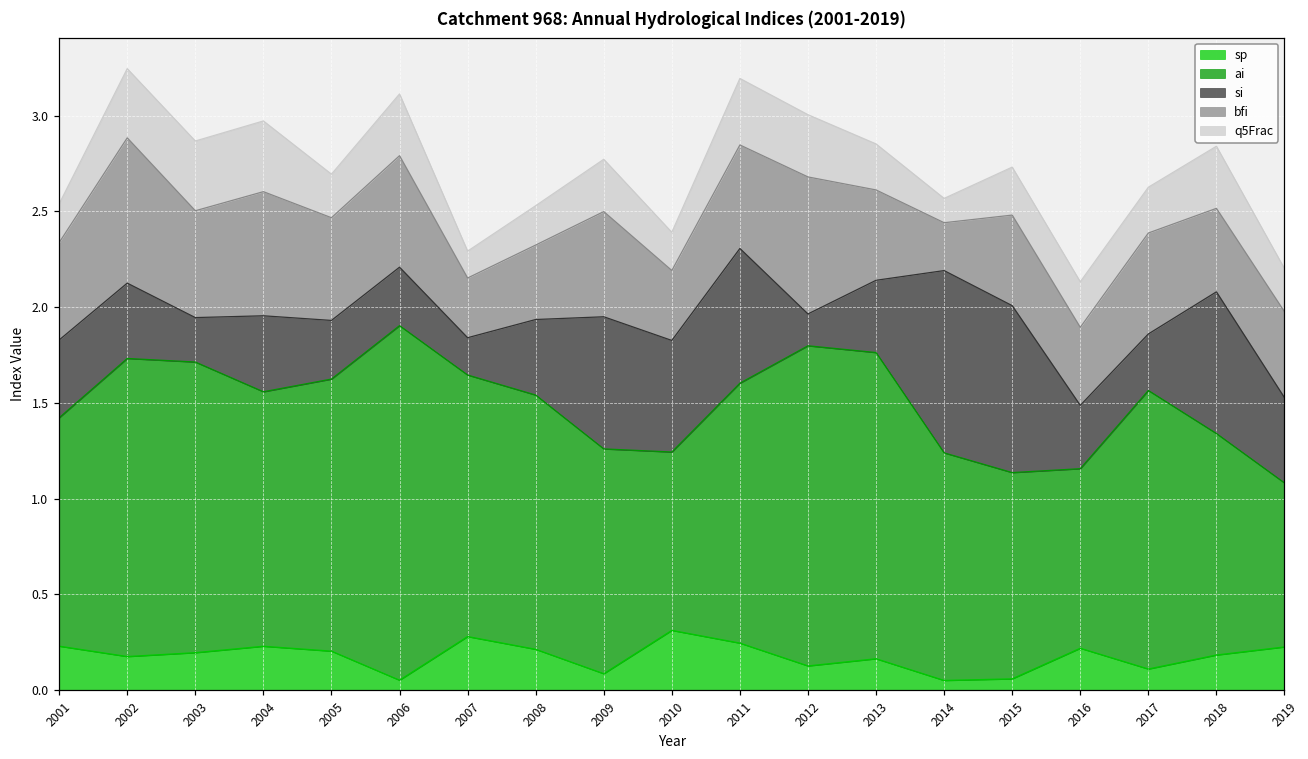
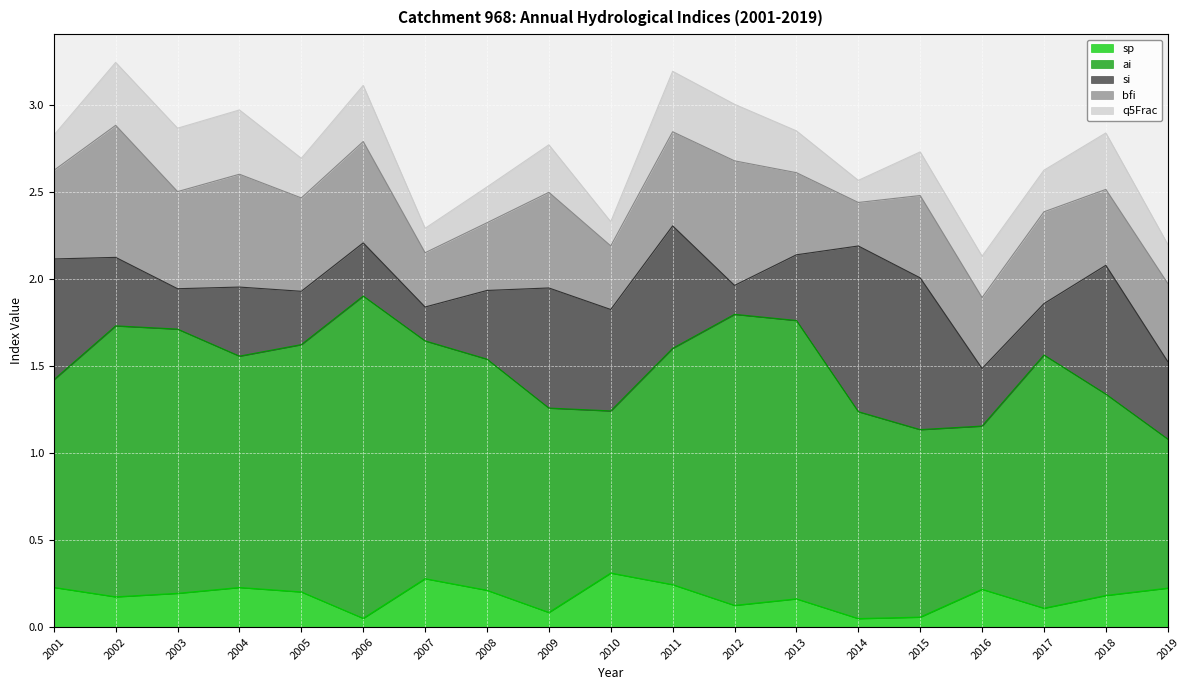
si, 2001: 0.41 -> 0.69
q5Frac, 2010: 0.20 -> 0.14
